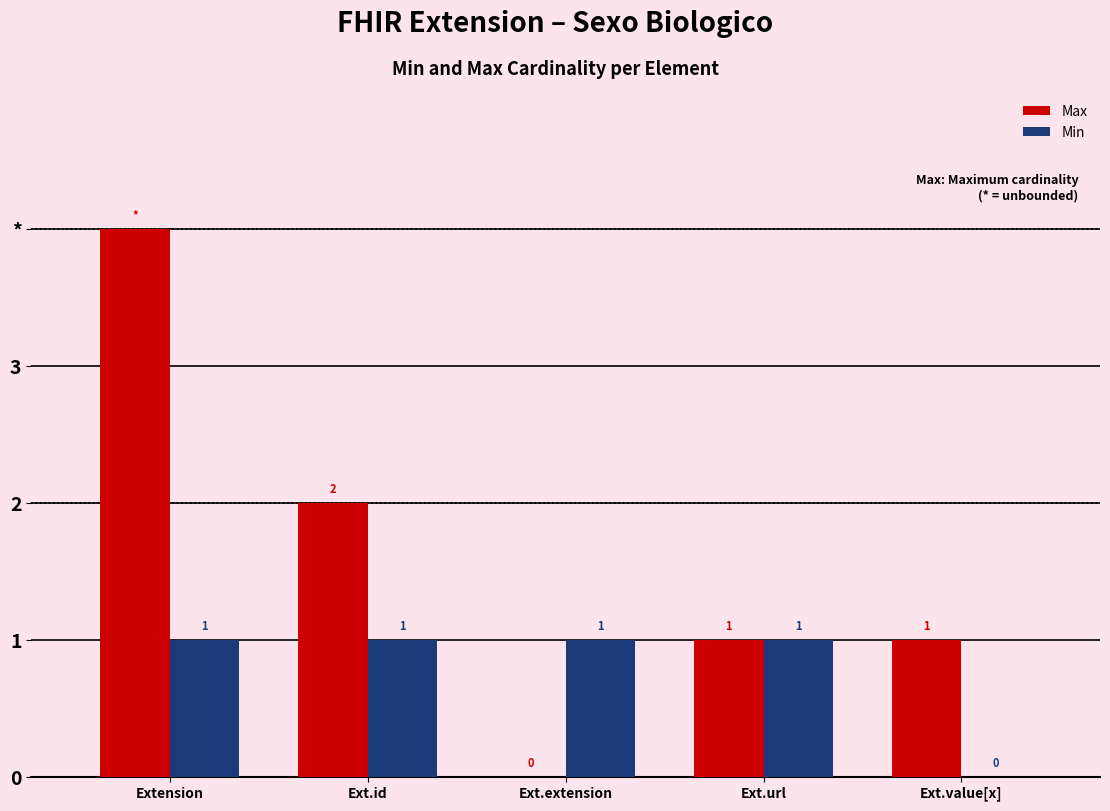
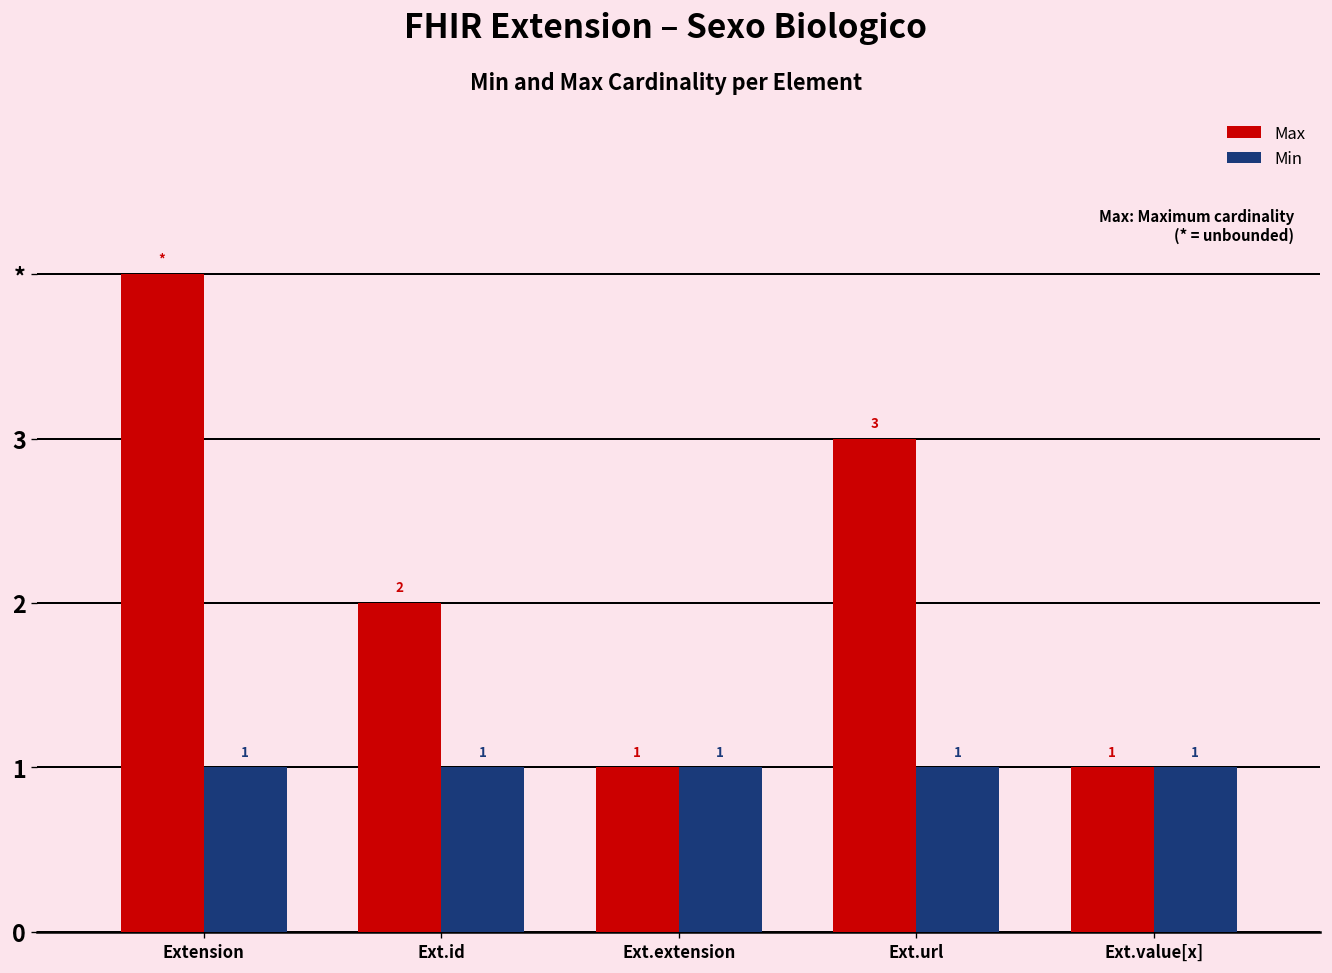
Max, Ext.extension: 0 -> 1
Max, Ext.url: 1 -> 3
Min, Ext.value[x]: 0 -> 1
